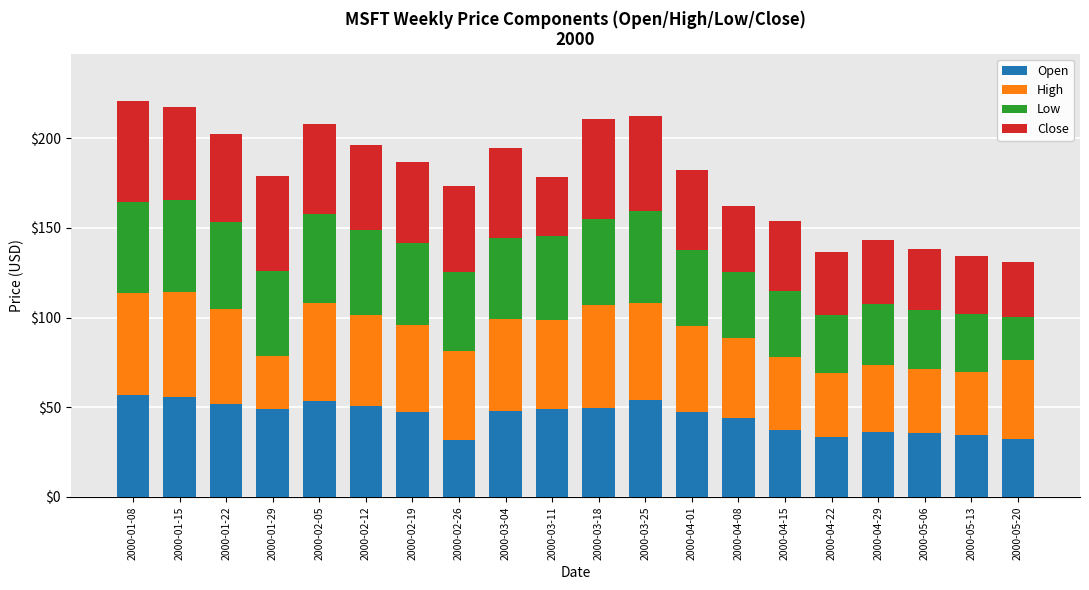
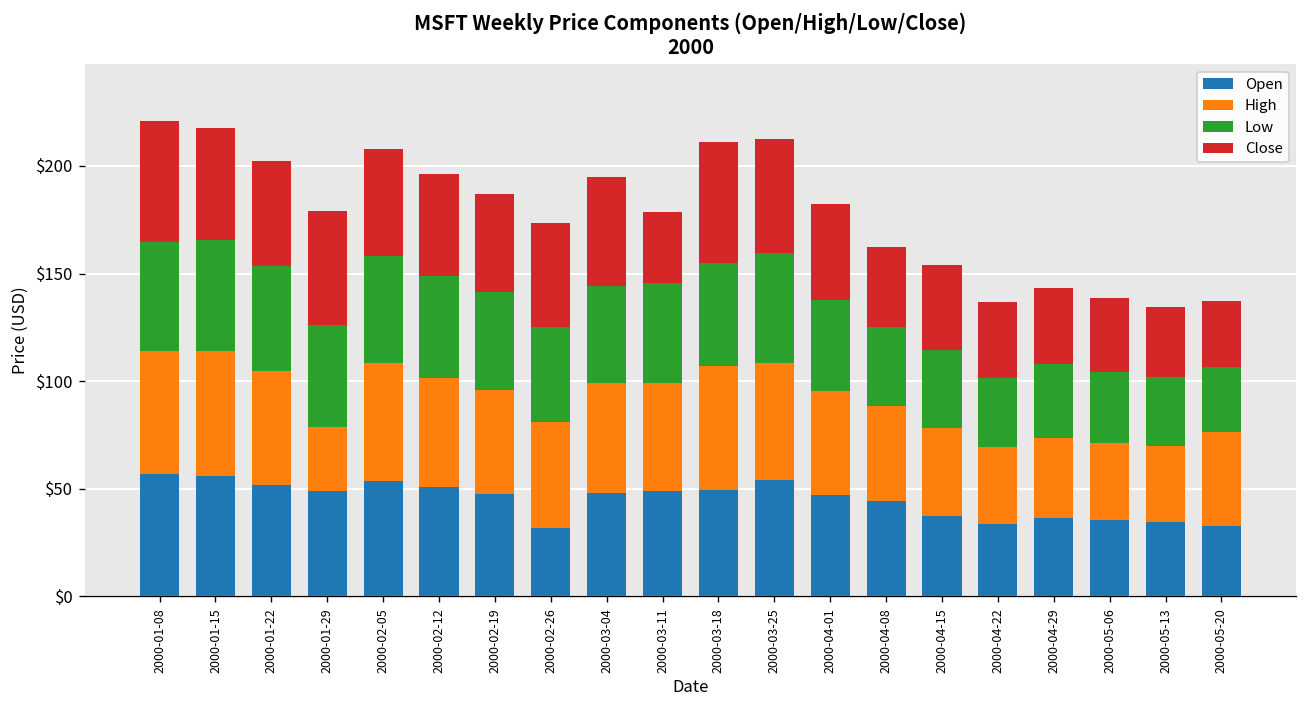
Low, 2000-05-20: $24 -> $30
